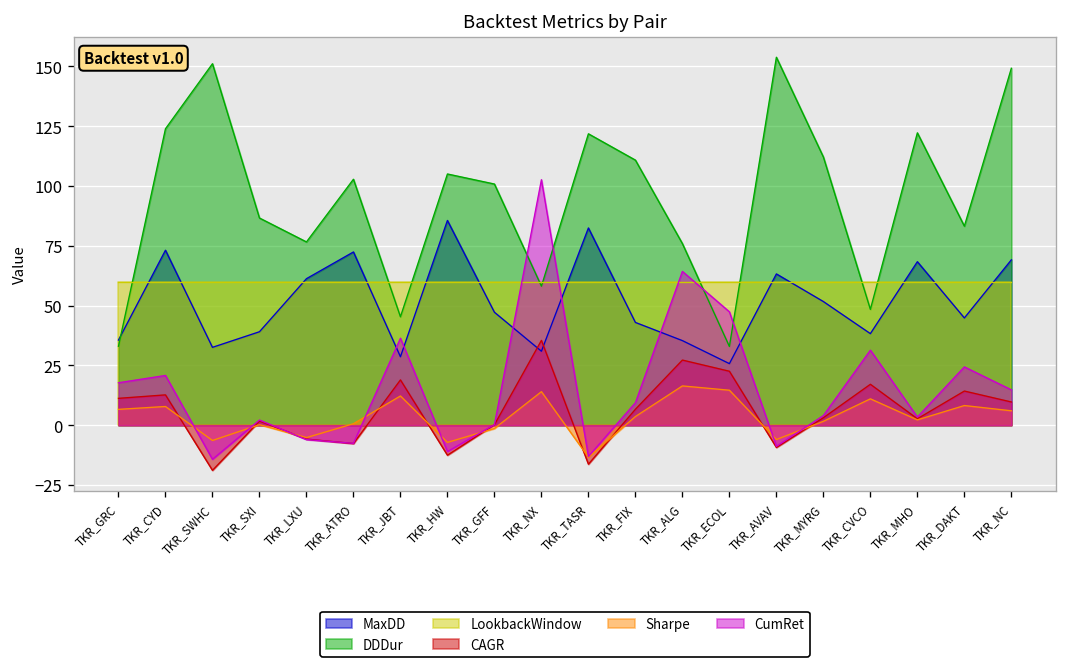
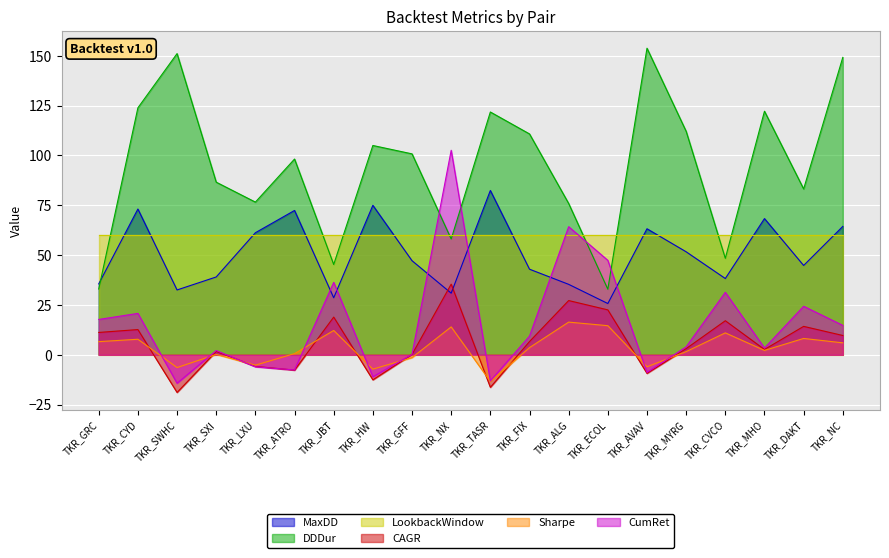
DDDur, TKR_ATRO: 103 -> 98
MaxDD, TKR_HW: 86 -> 75
MaxDD, TKR_NC: 69 -> 64
